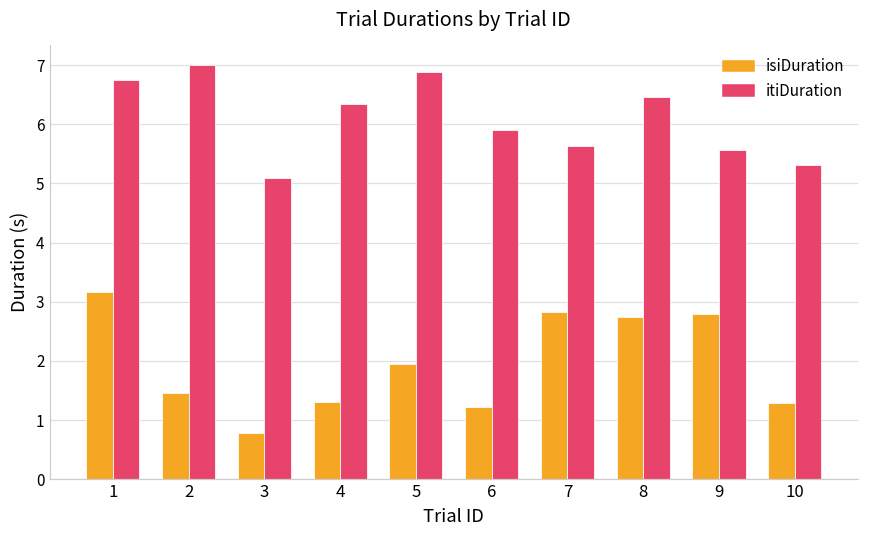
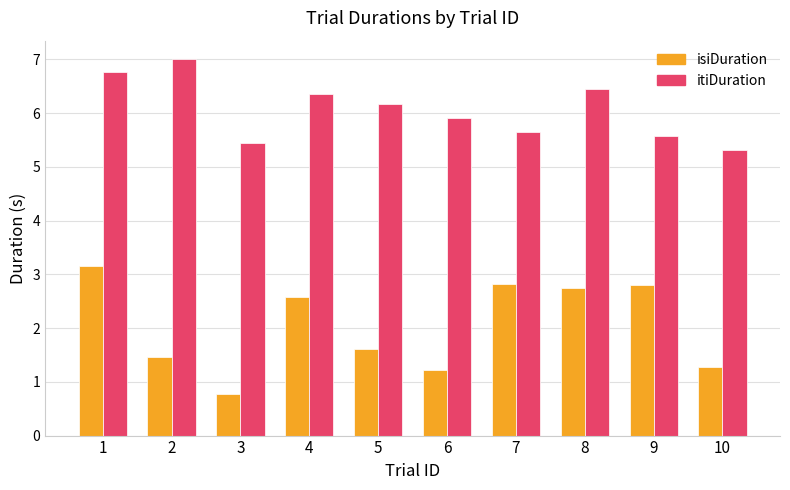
itiDuration, 3: 5.1 -> 5.4
isiDuration, 4: 1.3 -> 2.6
isiDuration, 5: 1.9 -> 1.6
itiDuration, 5: 6.9 -> 6.2
